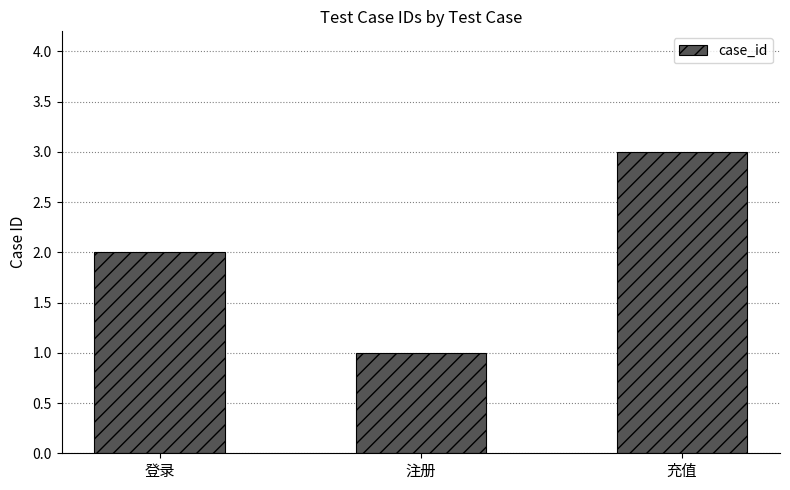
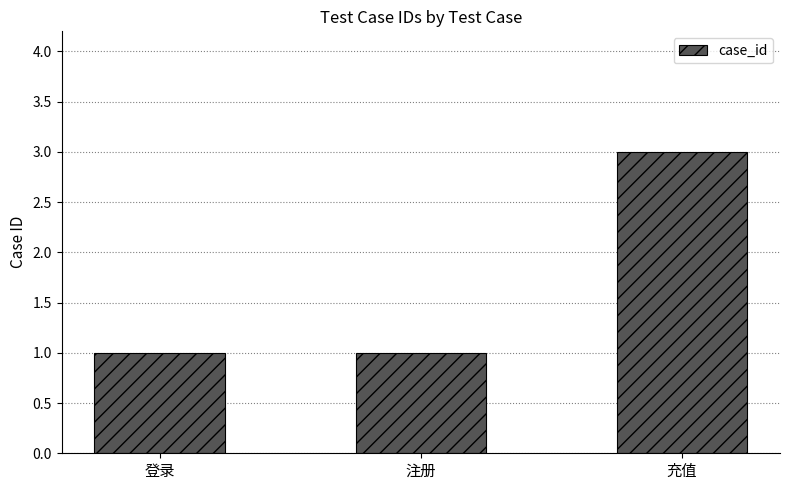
登录: 2 -> 1
